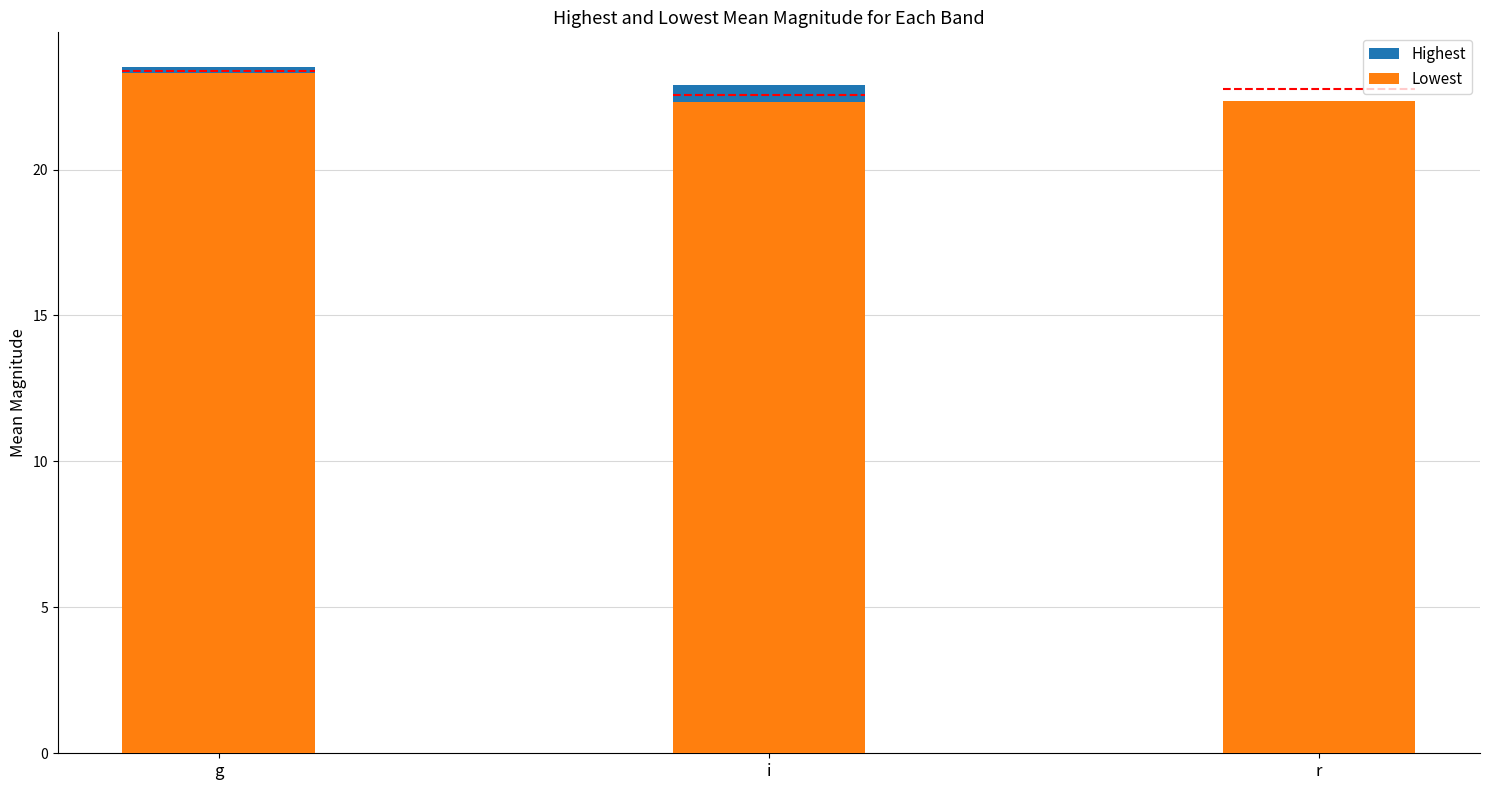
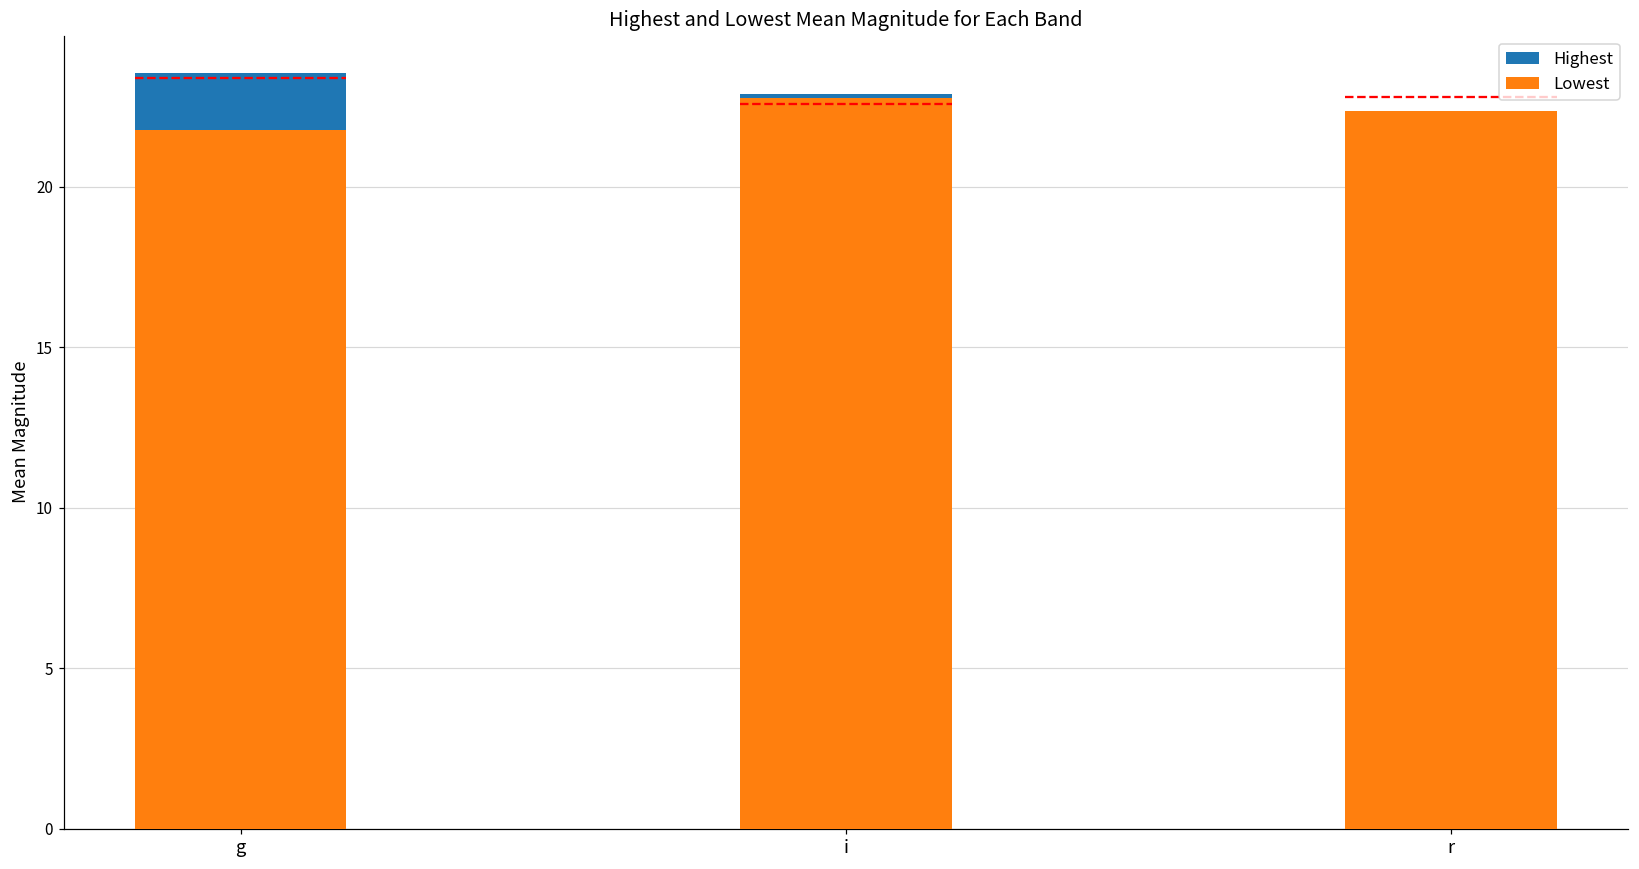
Lowest, g: 23.3 -> 21.8
Lowest, i: 22.3 -> 22.7
